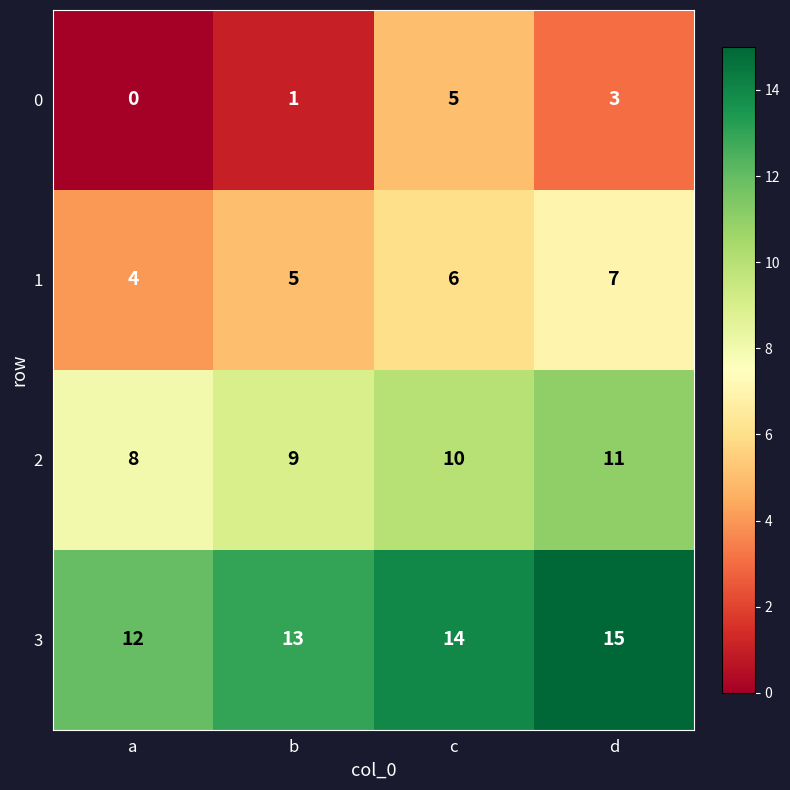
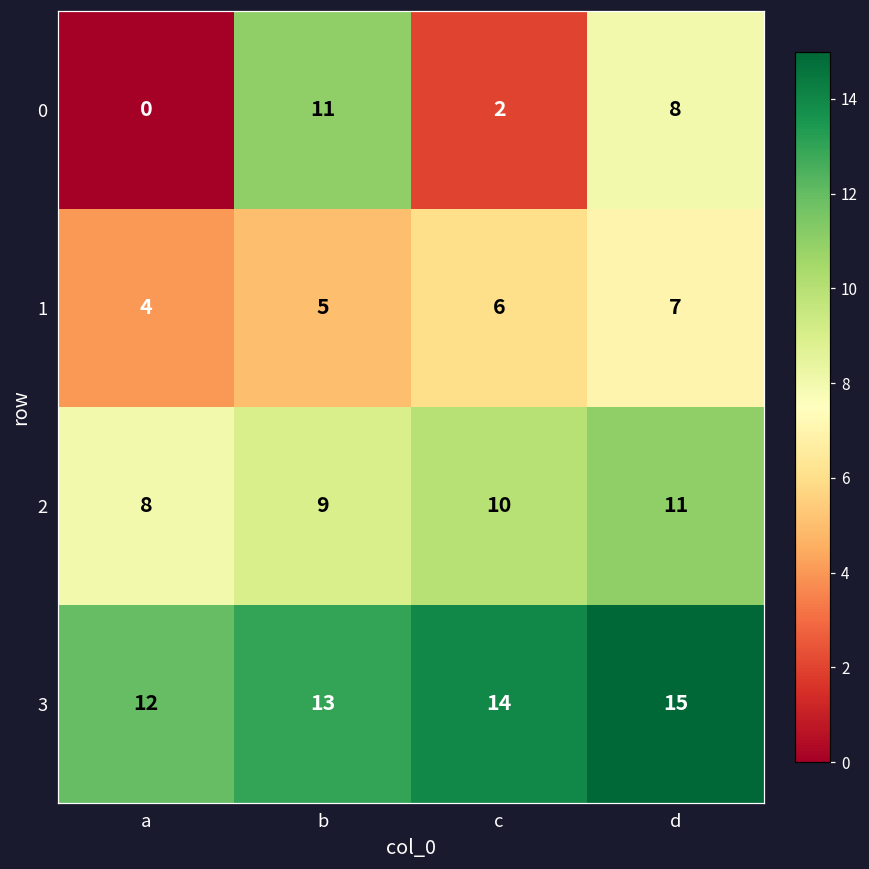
0, b: 1 -> 11
0, c: 5 -> 2
0, d: 3 -> 8
